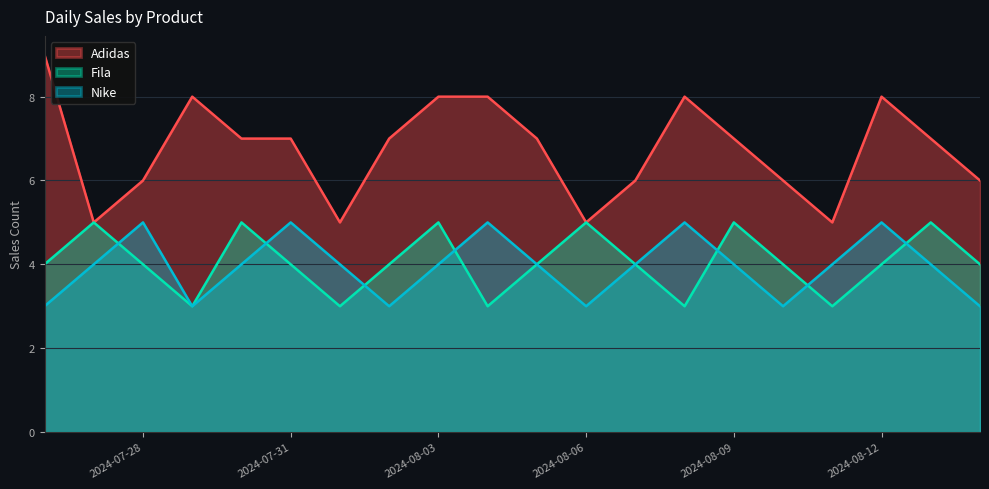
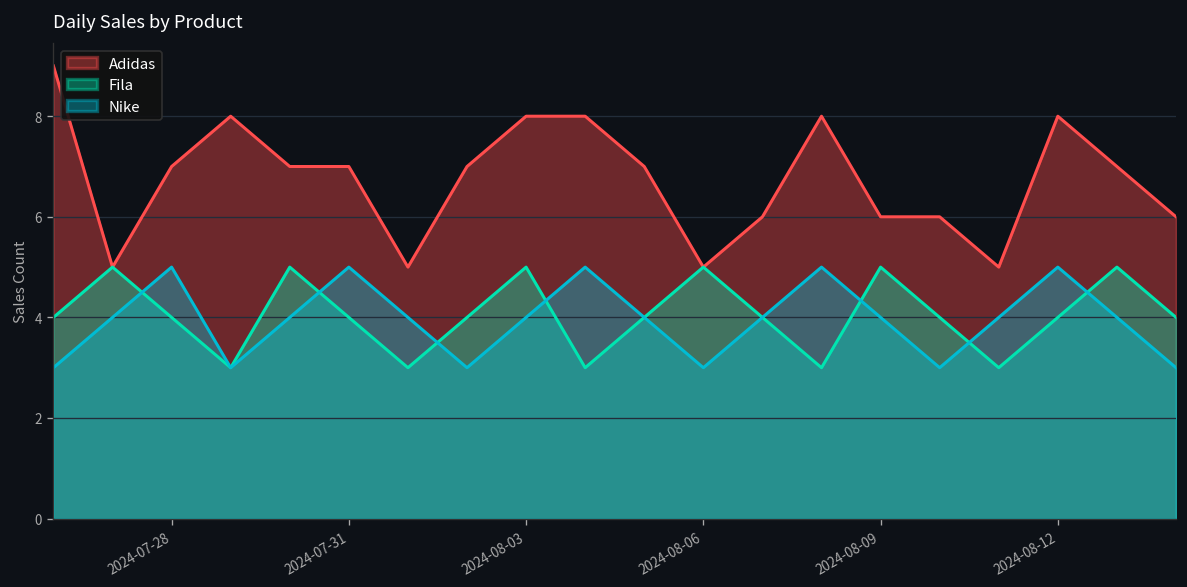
Adidas, 2024-07-28: 6 -> 7
Adidas, 2024-08-09: 7 -> 6
